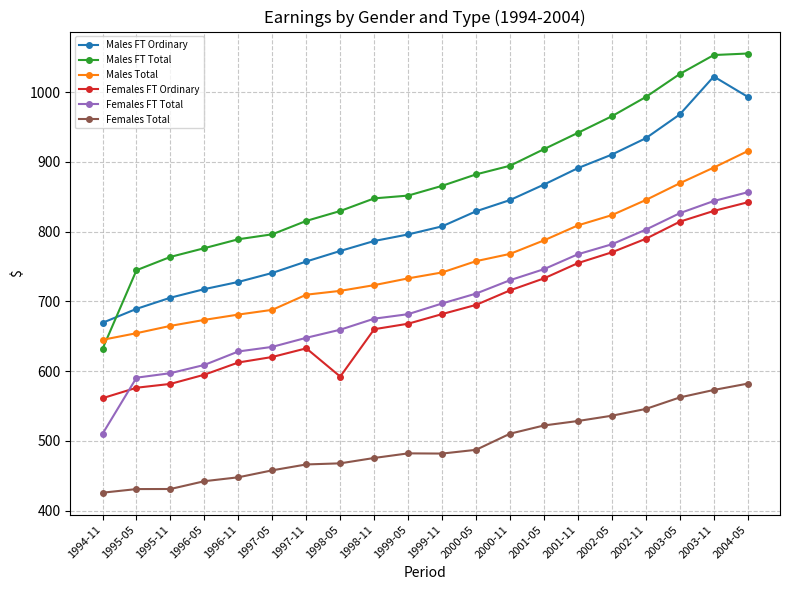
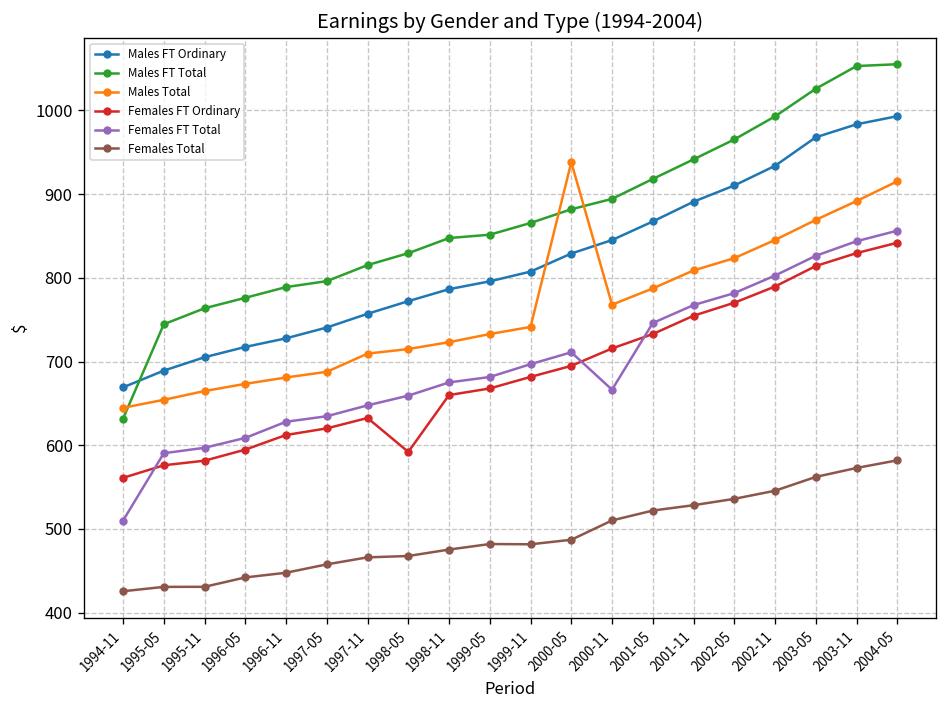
Males Total, 2000-05: 760 -> 940
Females FT Total, 2000-11: 730 -> 670
Males FT Ordinary, 2003-11: 1020 -> 980
